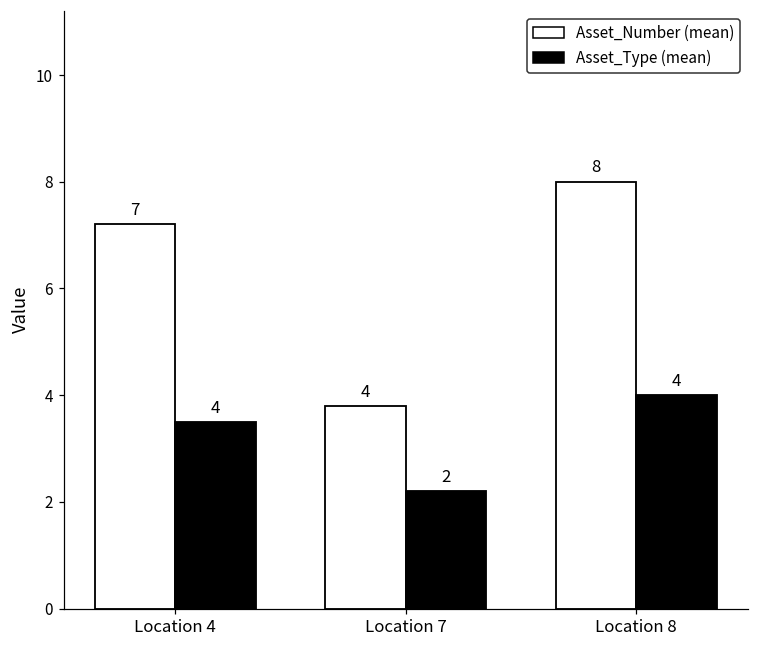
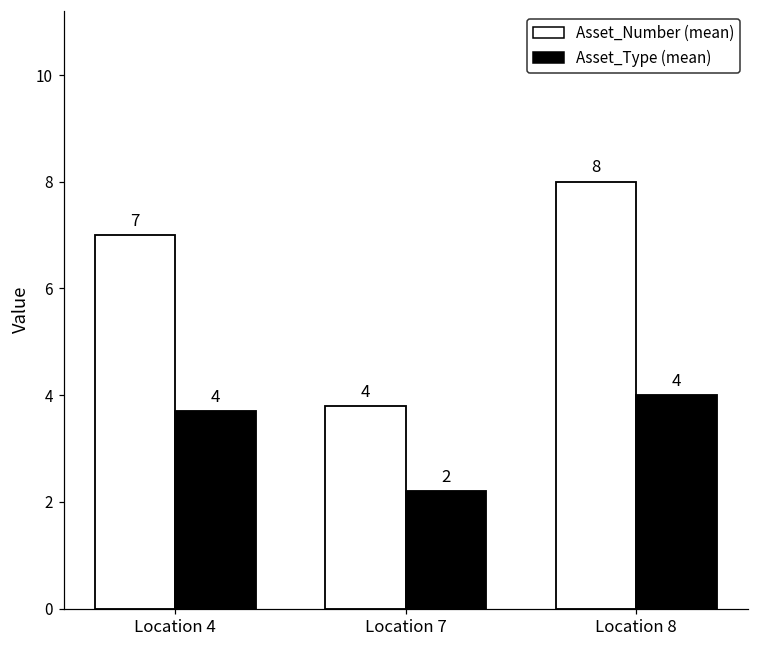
Asset_Number (mean), Location 4: 7.2 -> 7.0
Asset_Type (mean), Location 4: 3.5 -> 3.7
